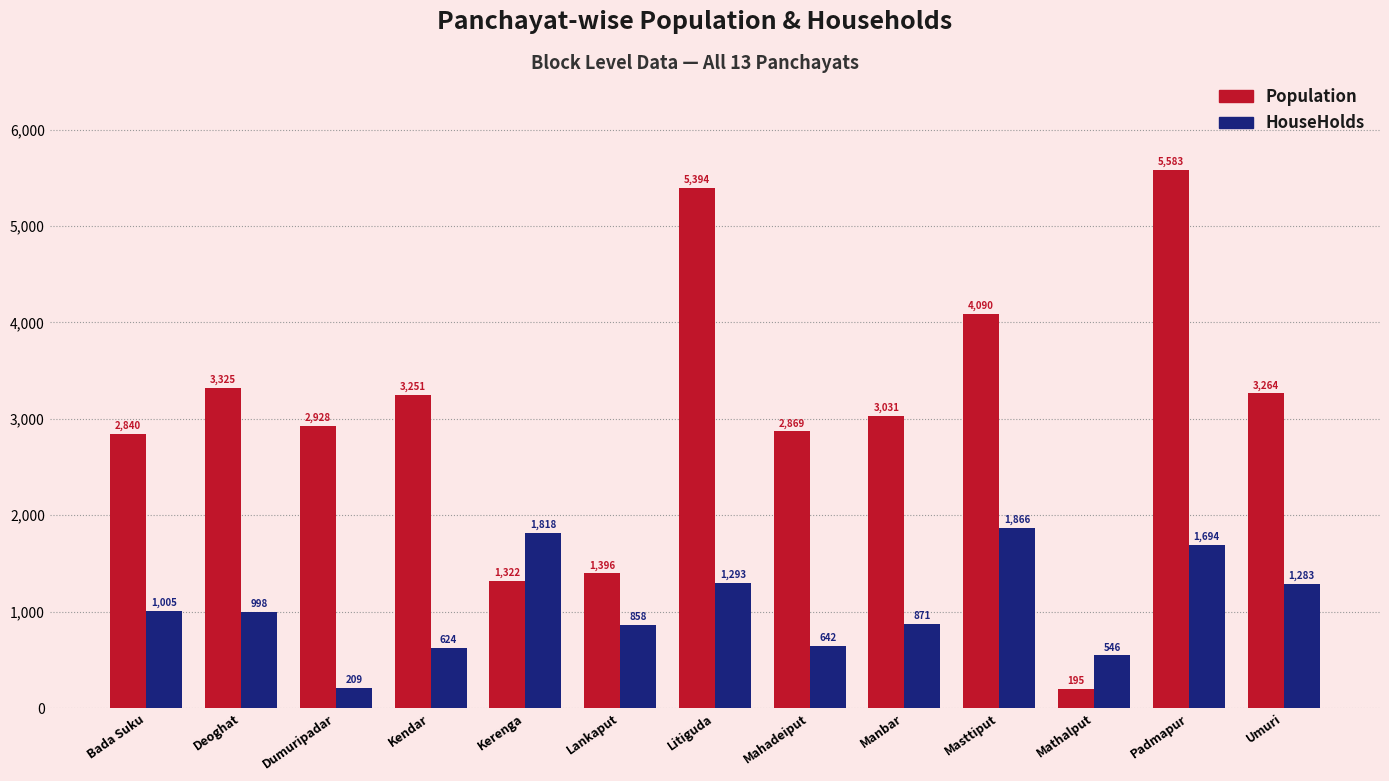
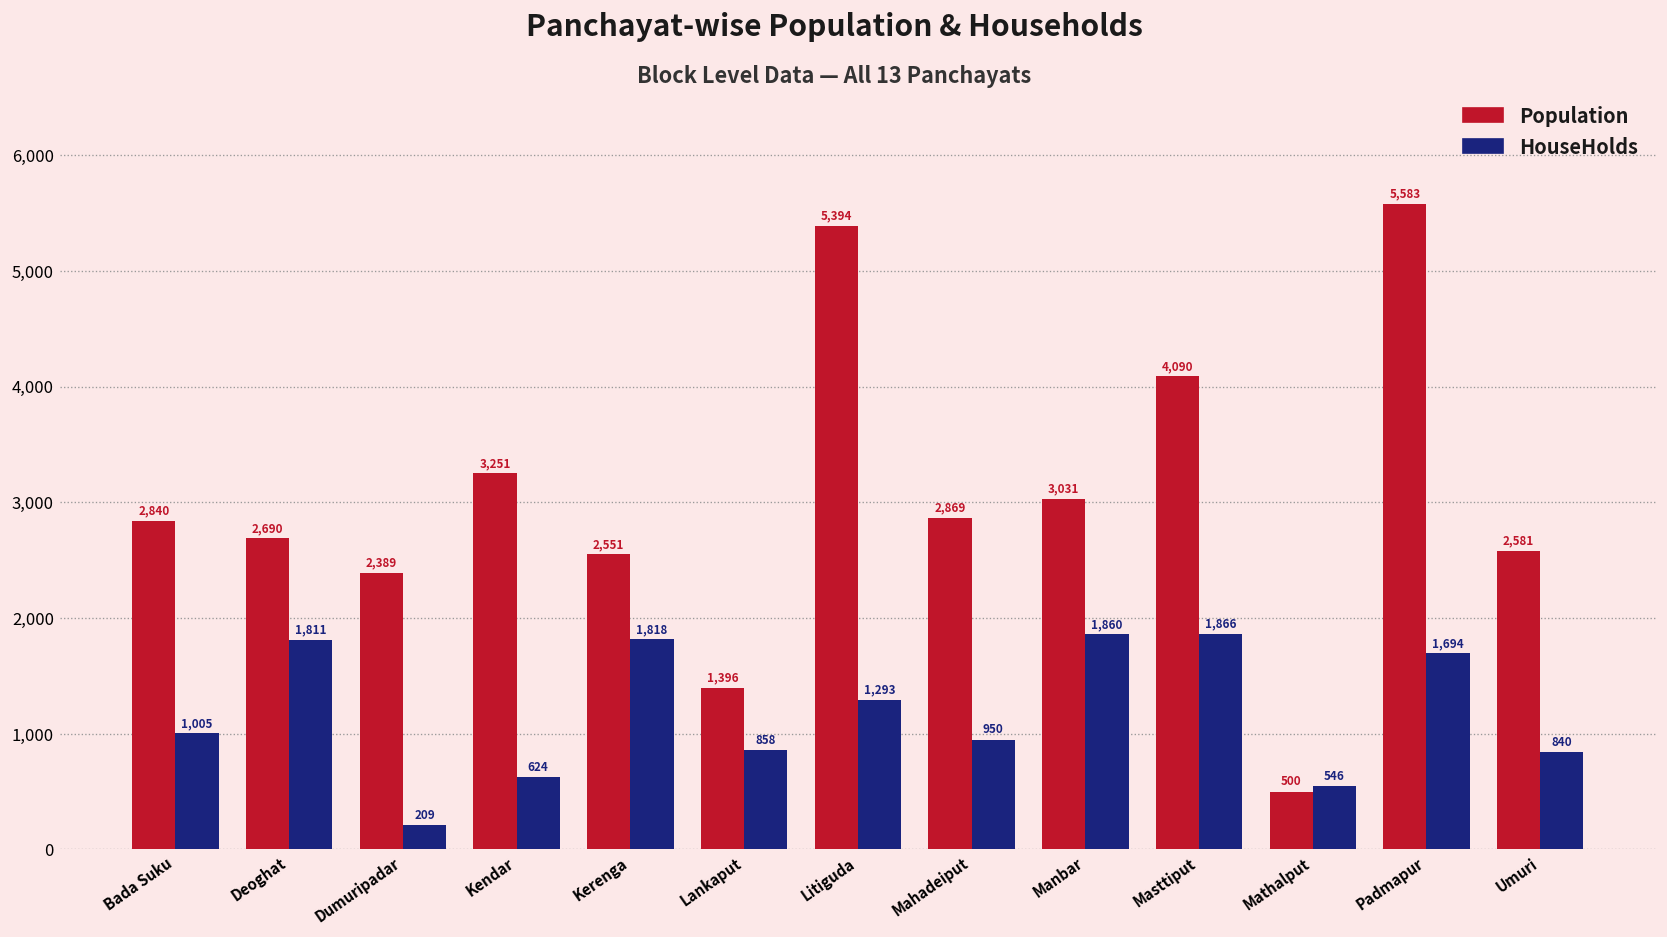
Population, Deoghat: 3,325 -> 2,690
HouseHolds, Deoghat: 998 -> 1,811
Population, Dumuripadar: 2,928 -> 2,389
Population, Kerenga: 1,322 -> 2,551
HouseHolds, Mahadeiput: 642 -> 950
HouseHolds, Manbar: 871 -> 1,860
Population, Mathalput: 195 -> 500
Population, Umuri: 3,264 -> 2,581
HouseHolds, Umuri: 1,283 -> 840
